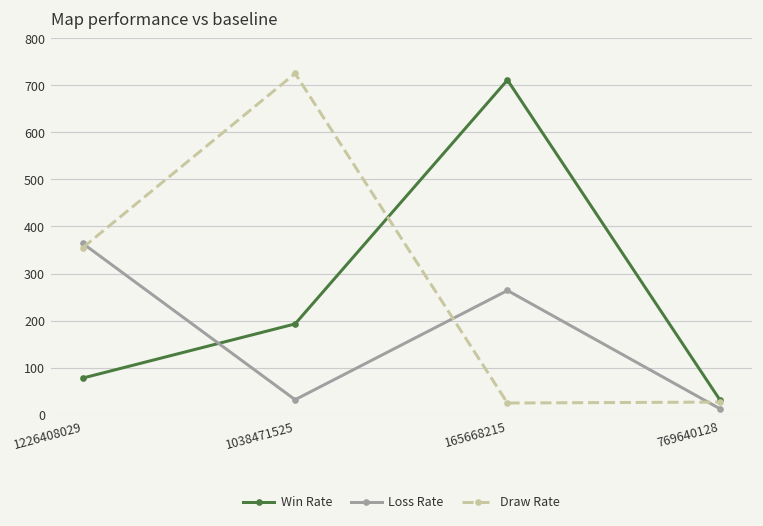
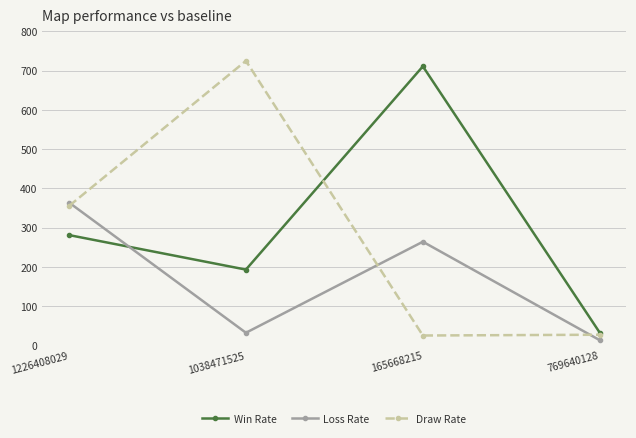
Win Rate, 1226408029: 80 -> 280
